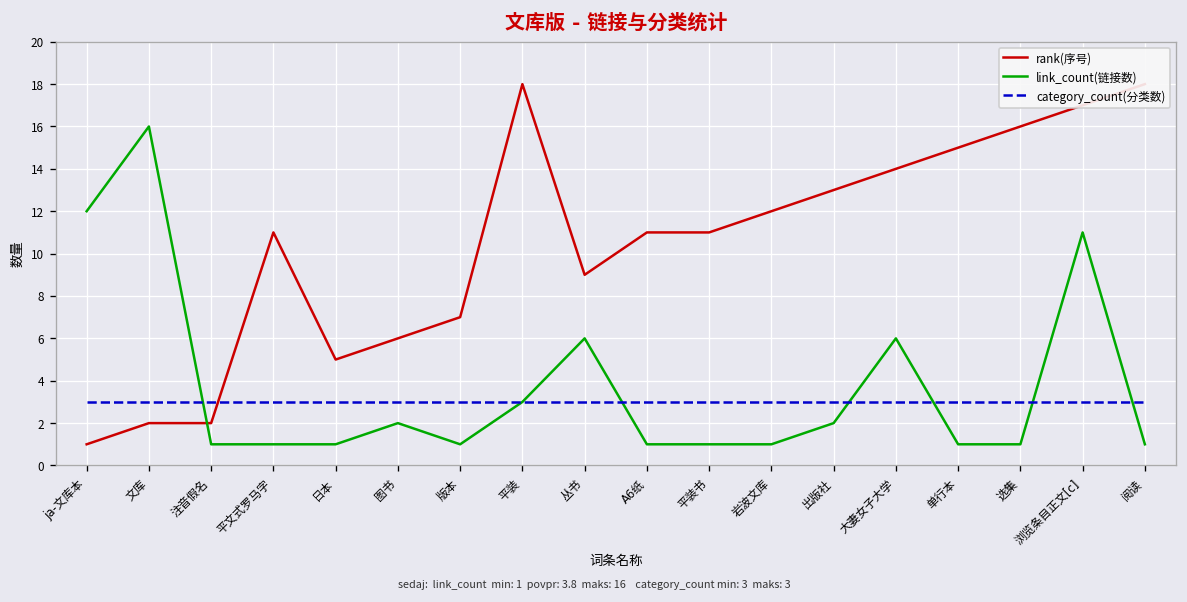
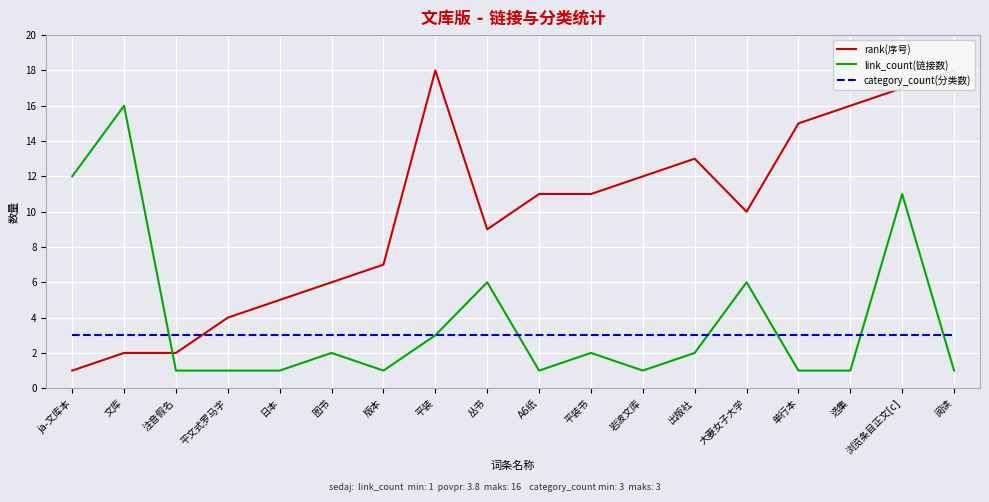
rank(序号), 平文式罗马字: 11 -> 4
link_count(链接数), 平装书: 1 -> 2
rank(序号), 大妻女子大学: 14 -> 10
